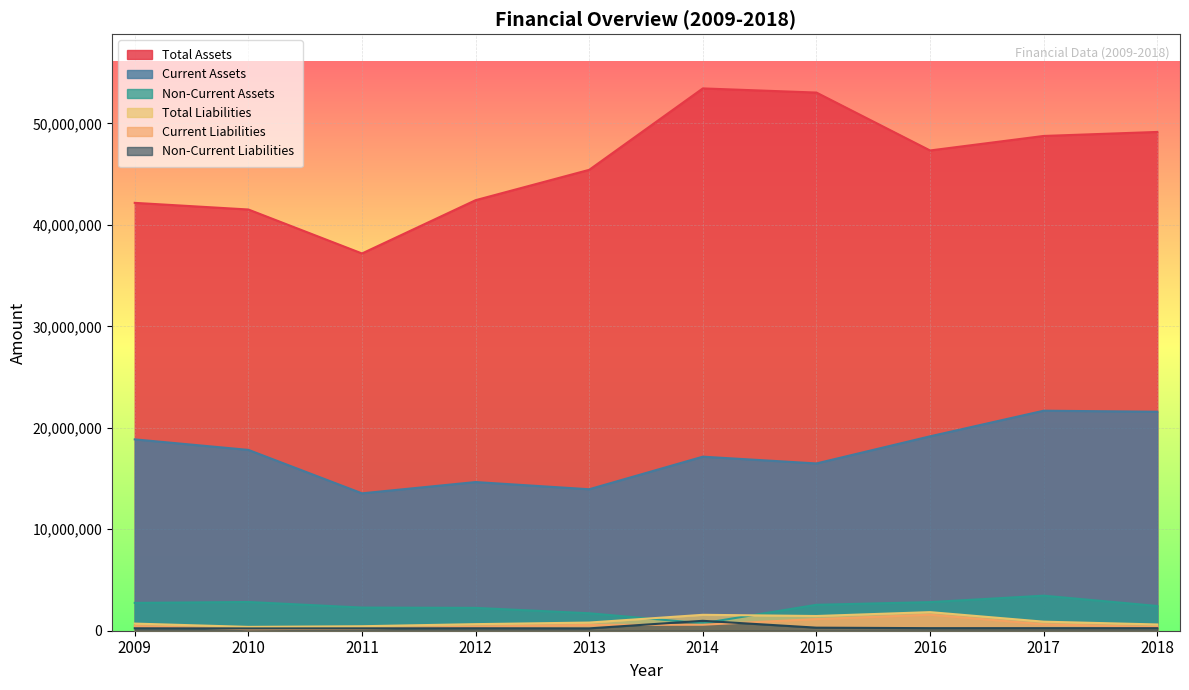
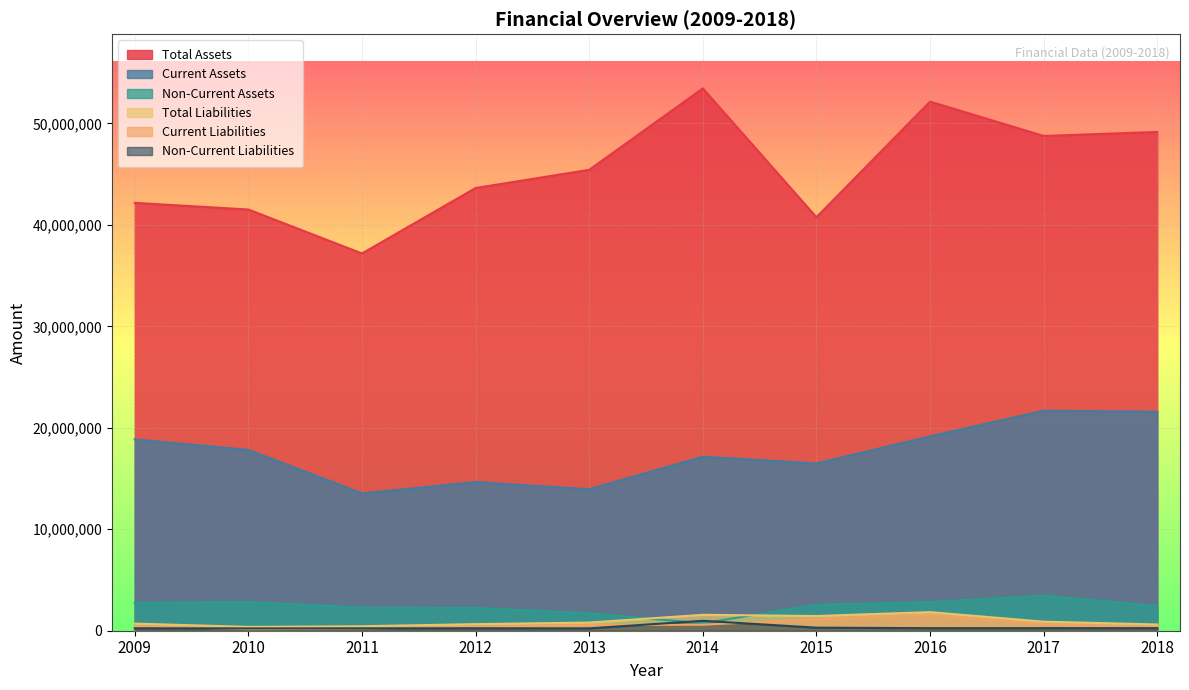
Total Assets, 2012: 42,400,000 -> 43,600,000
Total Assets, 2015: 53,000,000 -> 40,800,000
Total Assets, 2016: 47,300,000 -> 52,200,000
